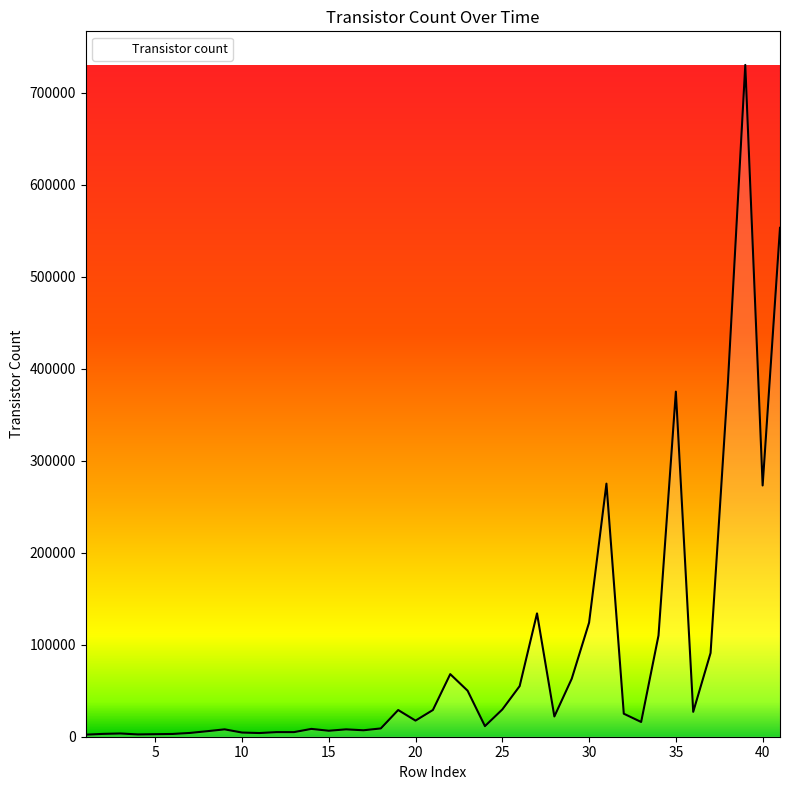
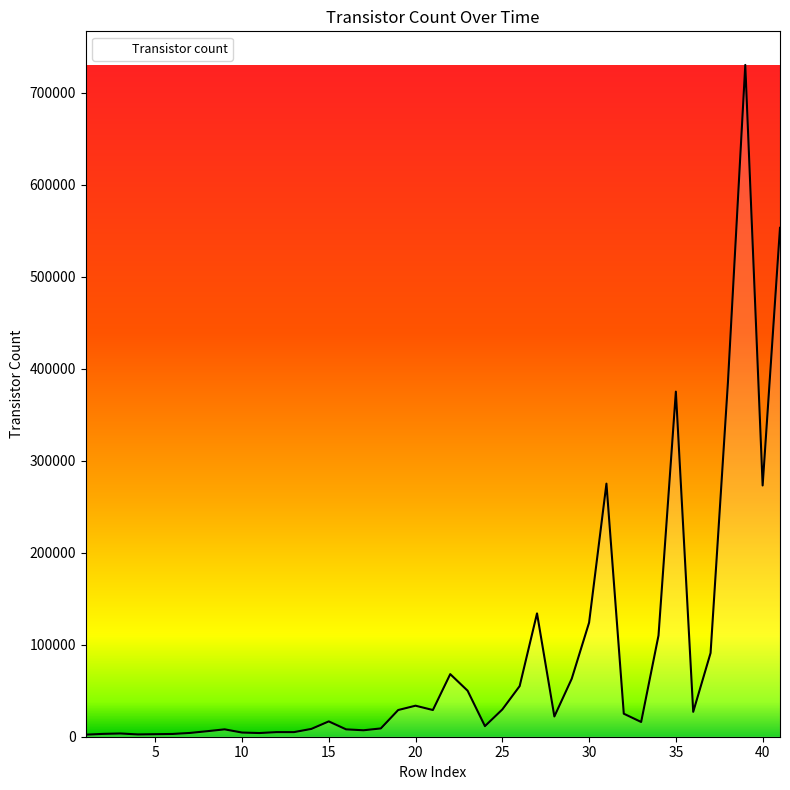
15: 10000 -> 20000
20: 20000 -> 30000
